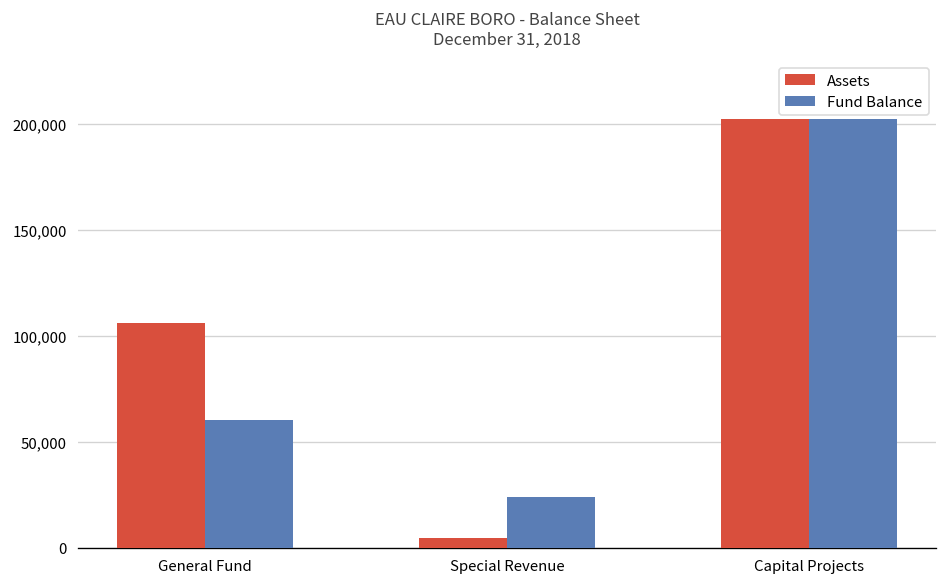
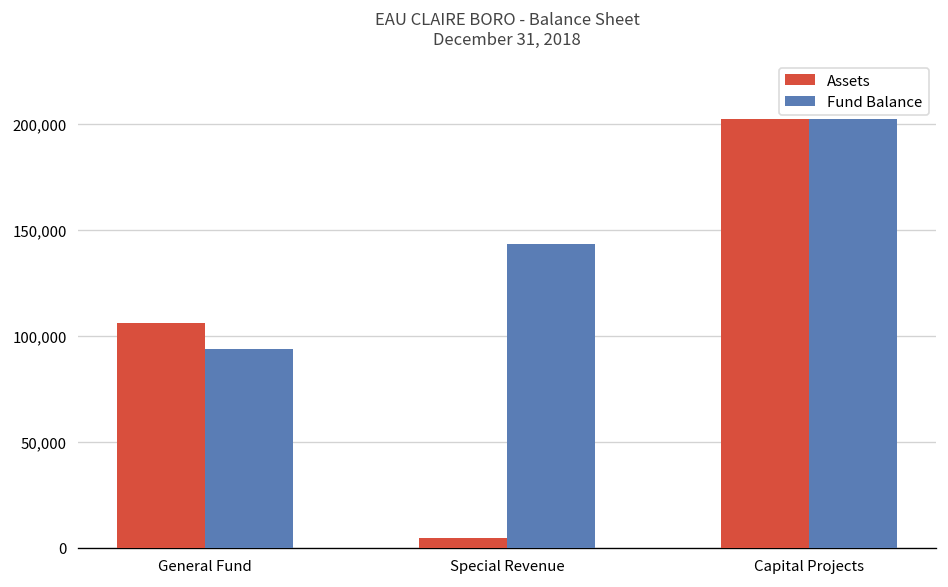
Fund Balance, General Fund: 60,000 -> 94,000
Fund Balance, Special Revenue: 24,000 -> 144,000
